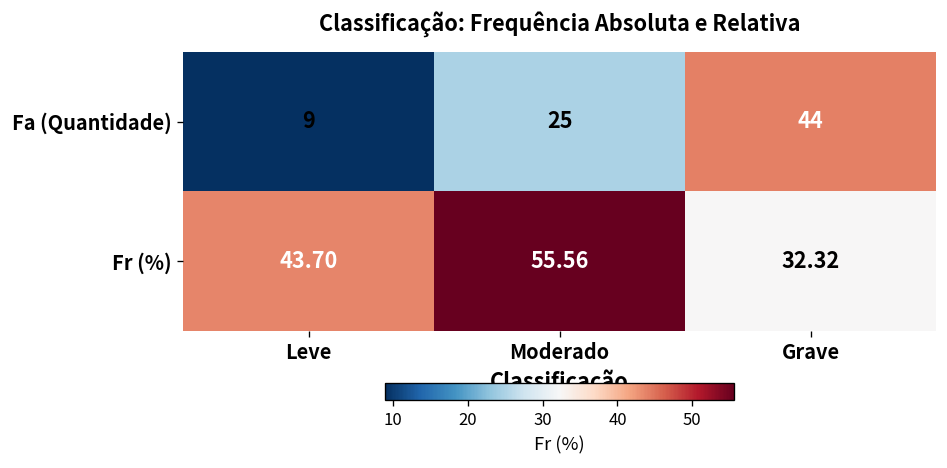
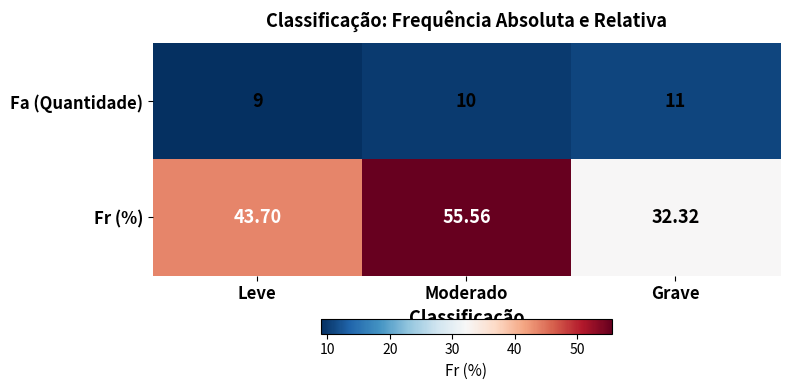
Fa (Quantidade), Moderado: 25 -> 10
Fa (Quantidade), Grave: 44 -> 11
